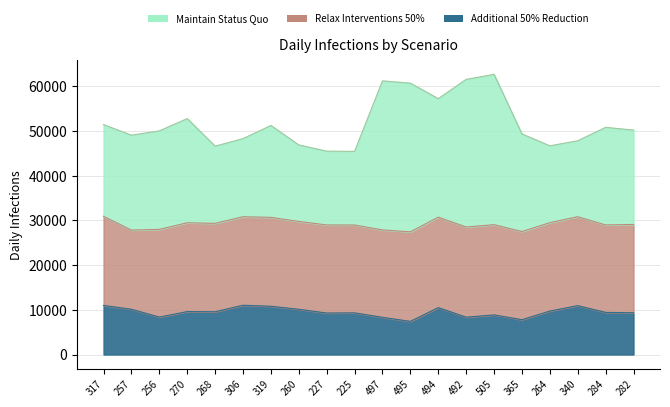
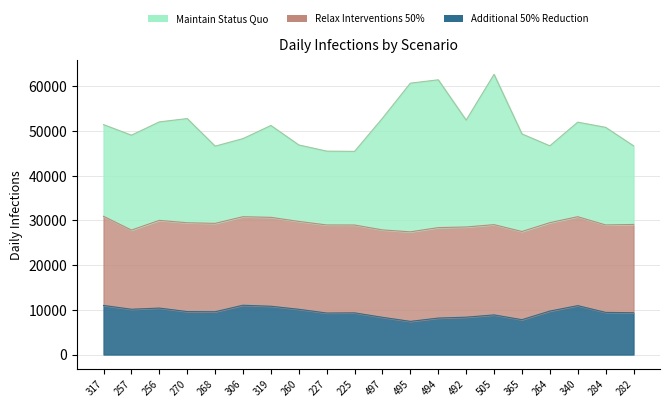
Additional 50% Reduction, 256: 8000 -> 10000
Maintain Status Quo, 497: 33000 -> 25000
Additional 50% Reduction, 494: 11000 -> 8000
Maintain Status Quo, 494: 27000 -> 33000
Maintain Status Quo, 492: 33000 -> 24000
Maintain Status Quo, 340: 17000 -> 21000
Maintain Status Quo, 282: 21000 -> 18000
